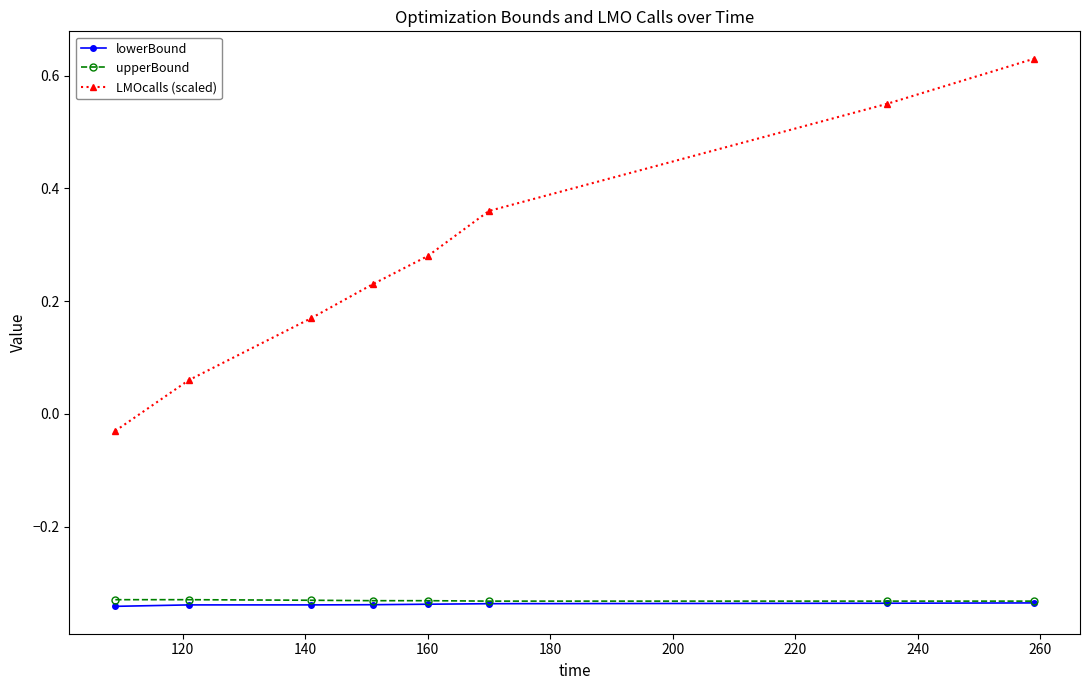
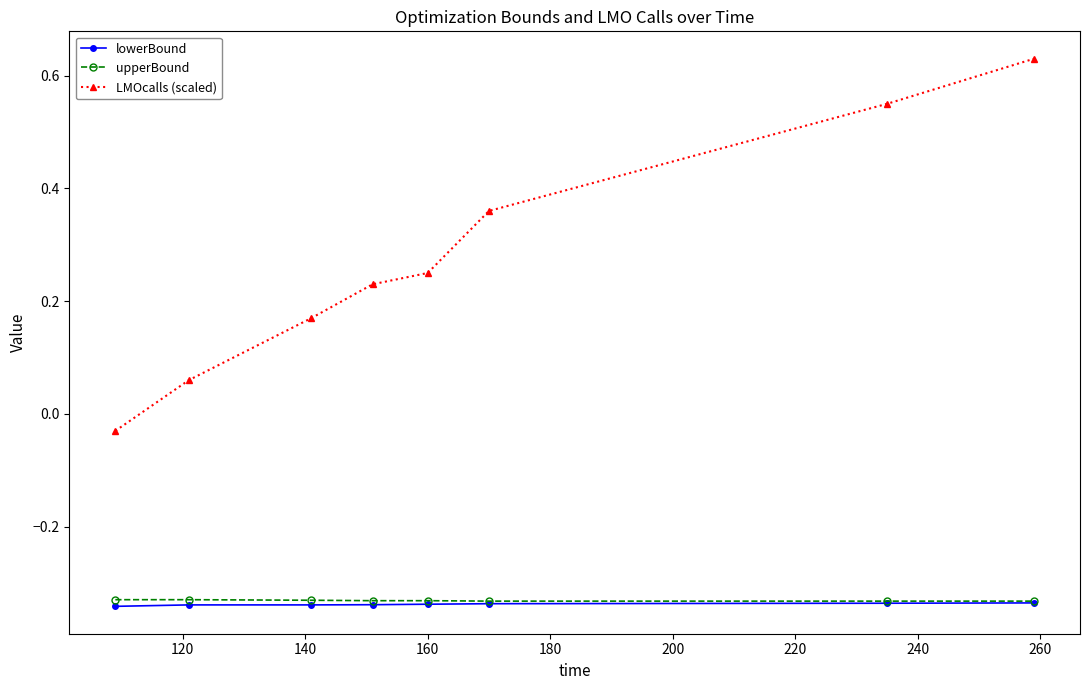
LMOcalls (scaled), 160: 0.28 -> 0.25
